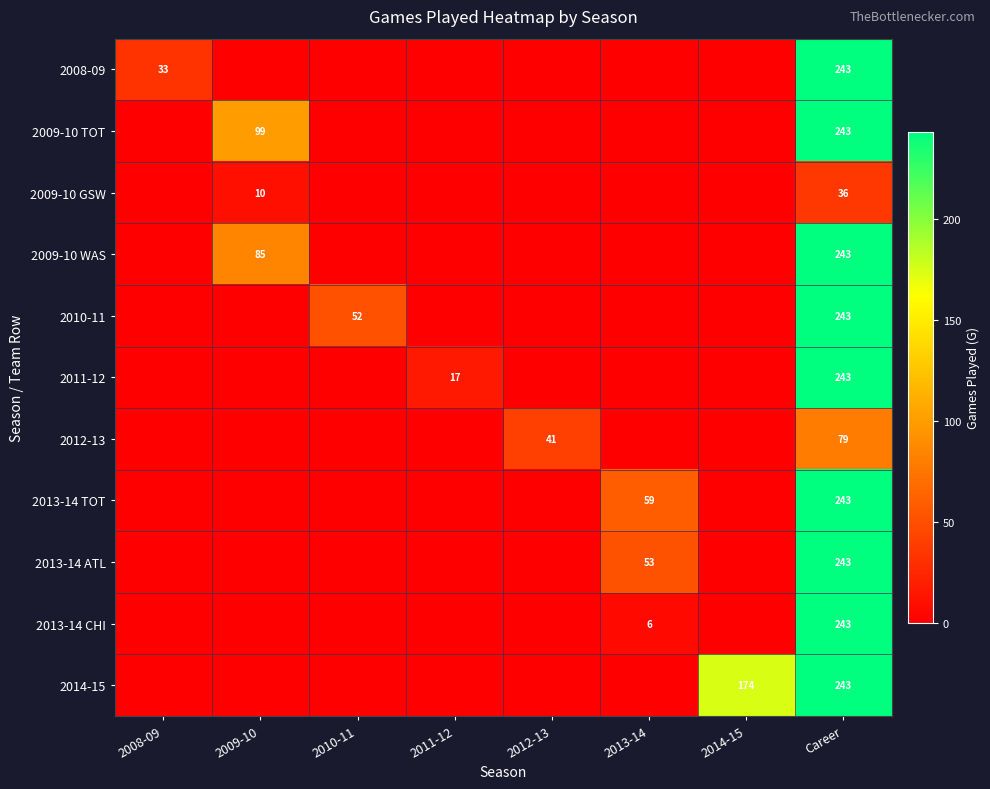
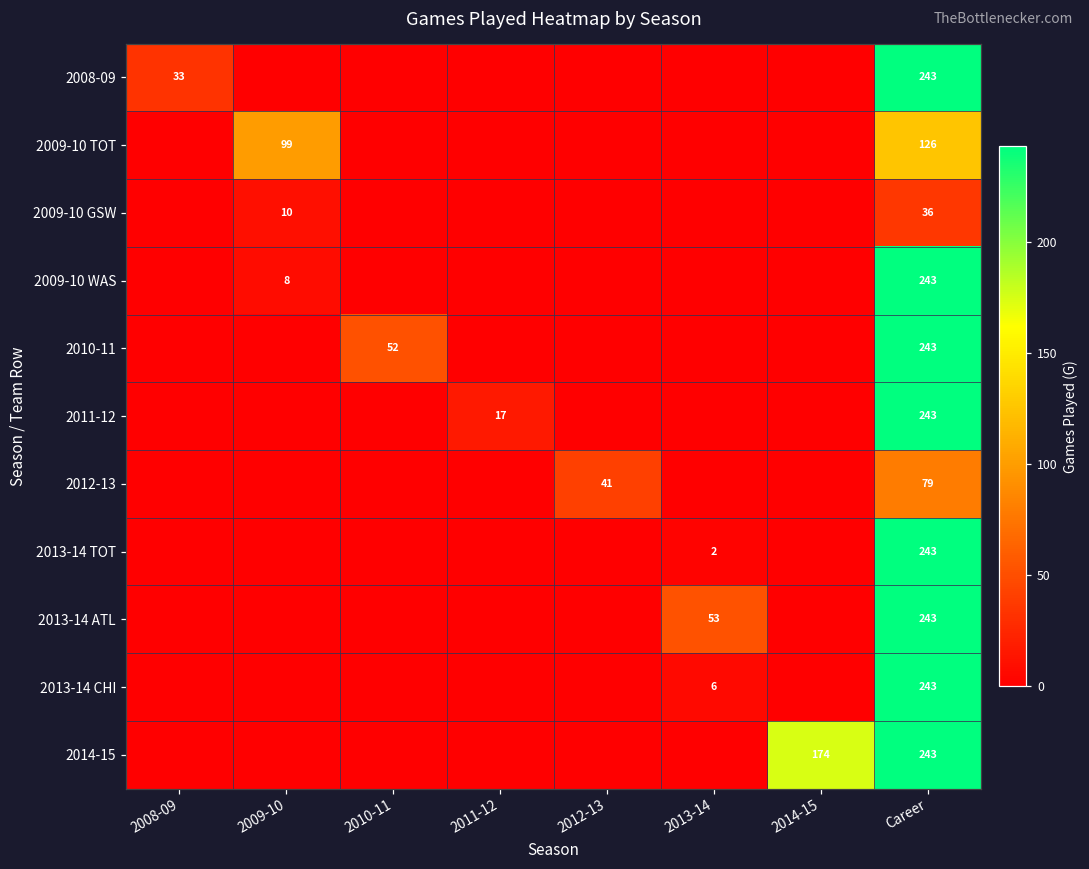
2009-10 TOT, Career: 243 -> 126
2009-10 WAS, 2009-10: 85 -> 8
2013-14 TOT, 2013-14: 59 -> 2
